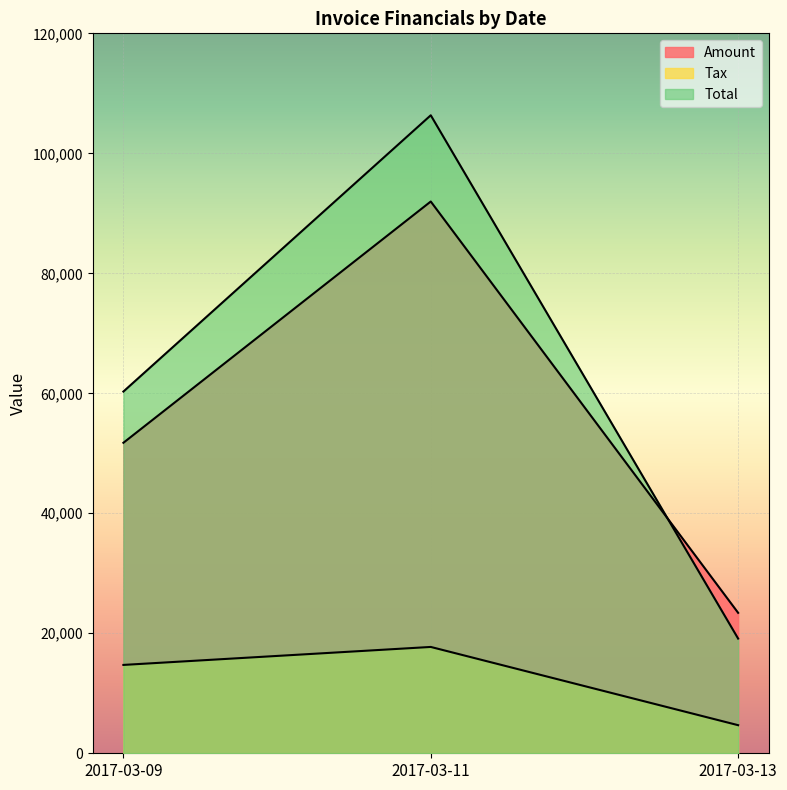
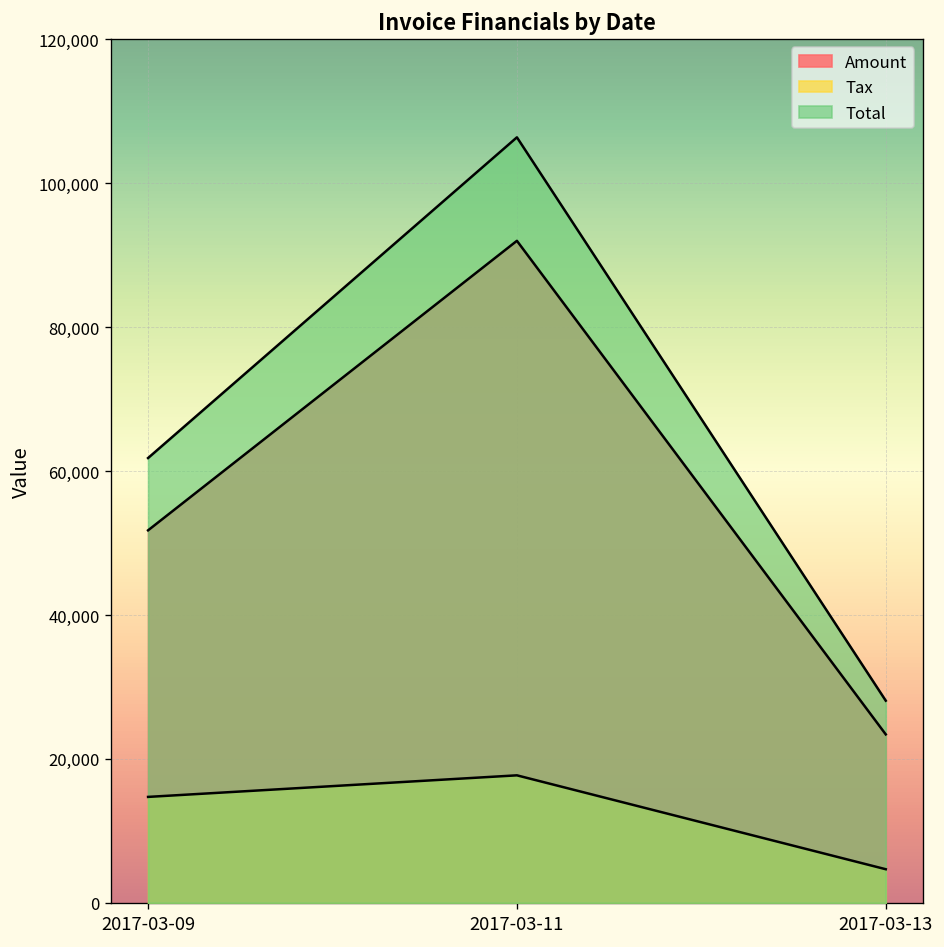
Total, 2017-03-09: 60,000 -> 62,000
Total, 2017-03-13: 19,000 -> 28,000
